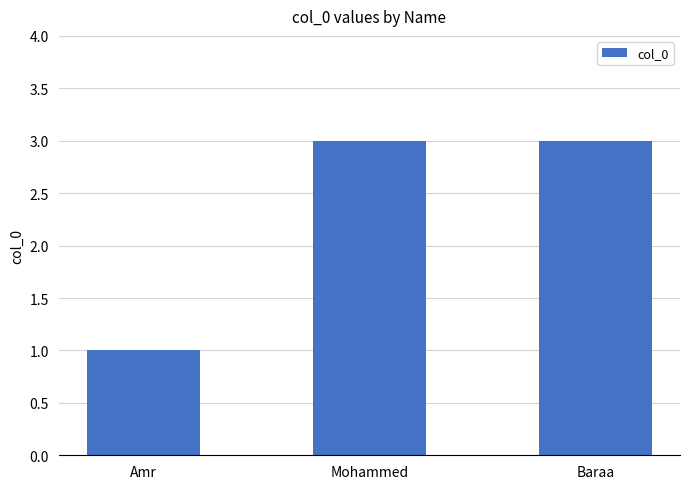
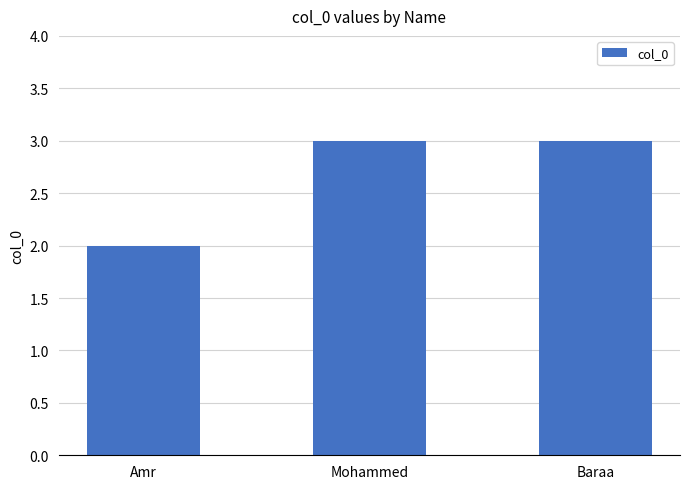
Amr: 1 -> 2
